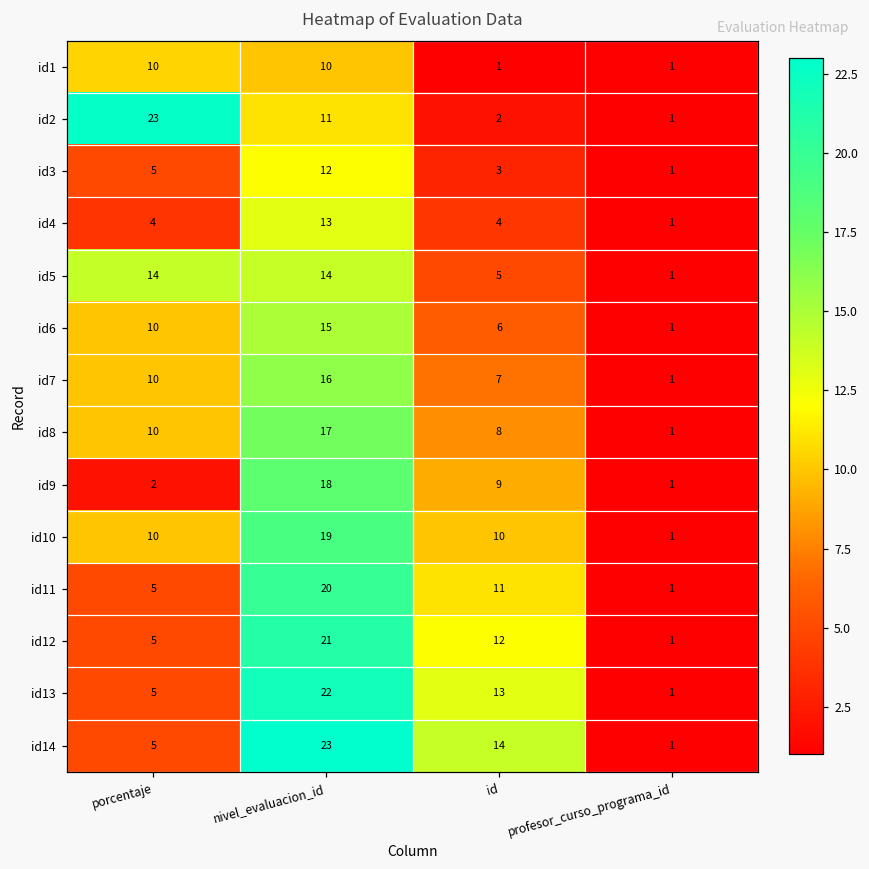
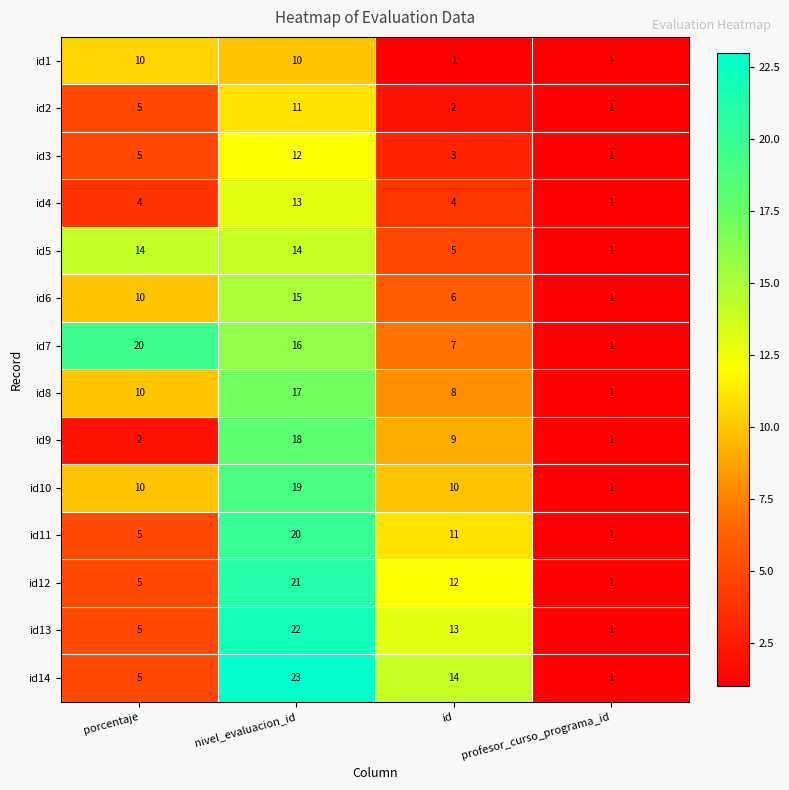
id2, porcentaje: 23 -> 5
id7, porcentaje: 10 -> 20
